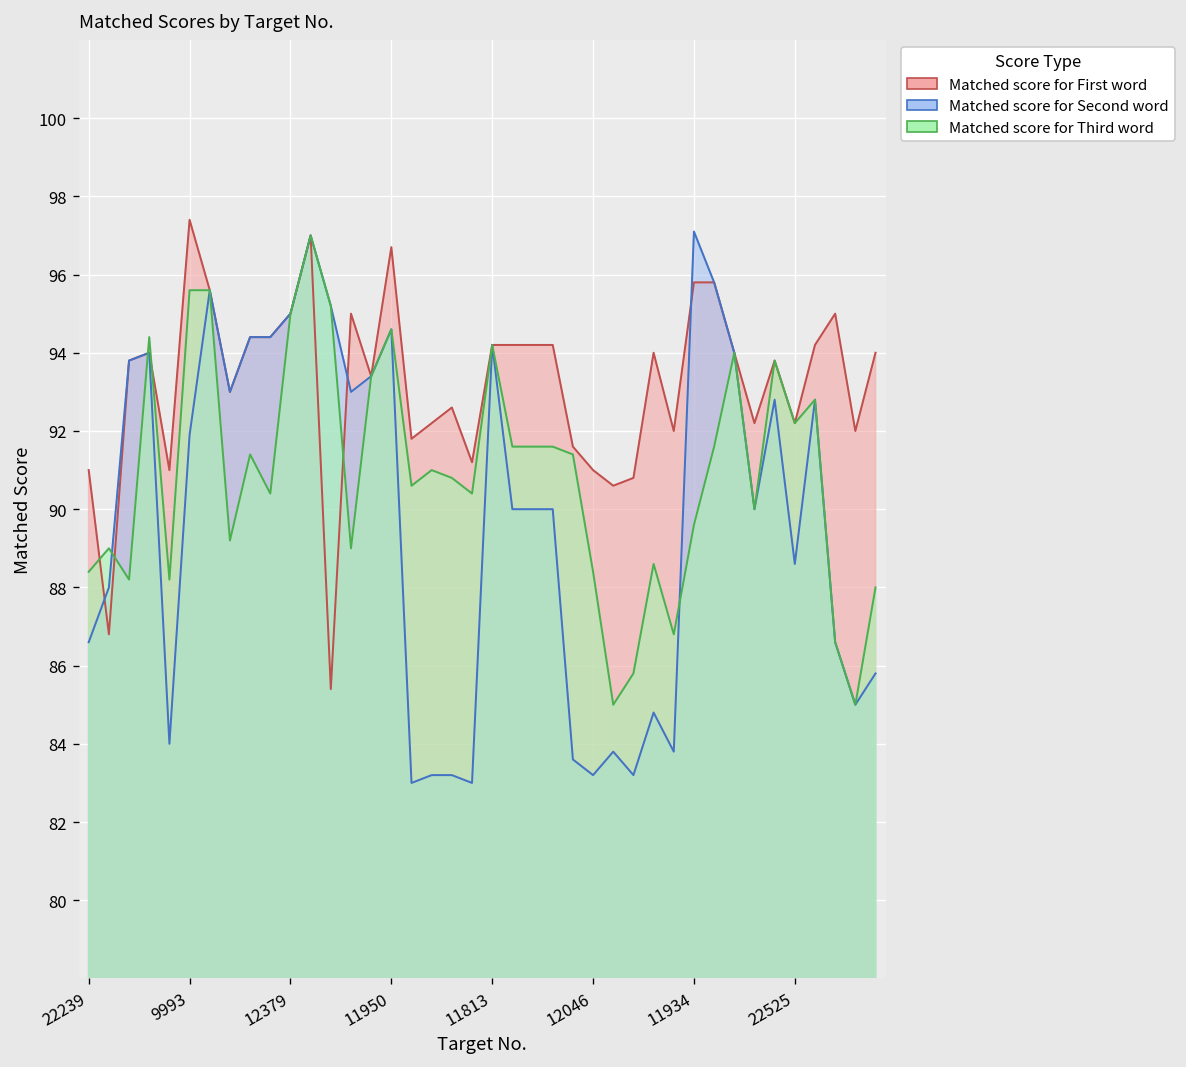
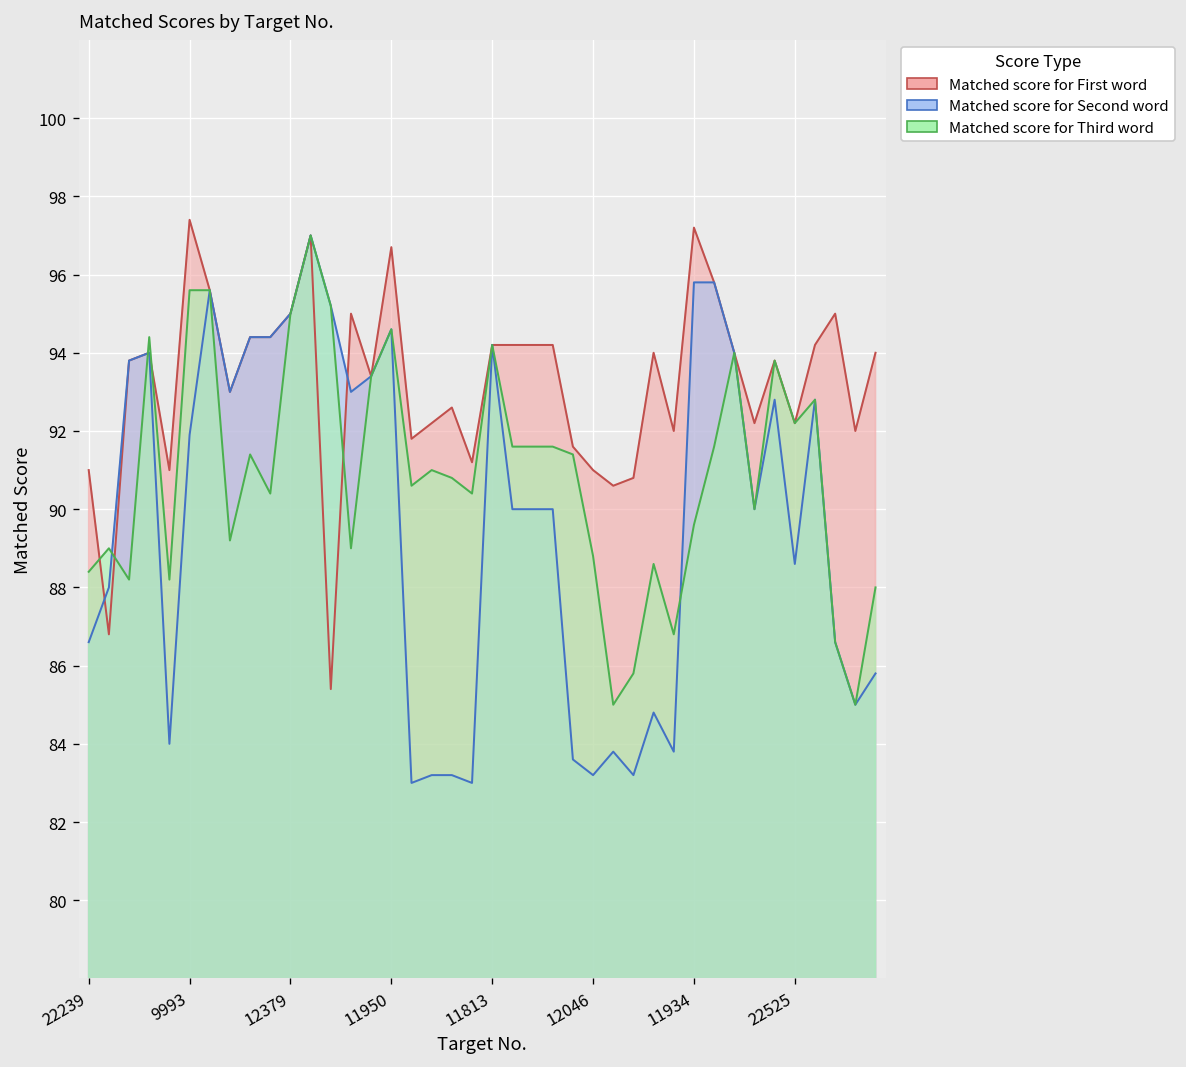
Matched score for Third word, 12046: 88.4 -> 88.8
Matched score for First word, 11934: 95.8 -> 97.2
Matched score for Second word, 11934: 97.1 -> 95.8
